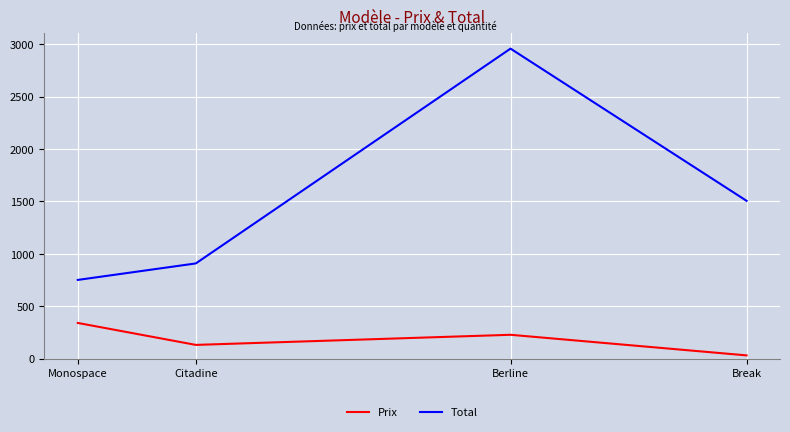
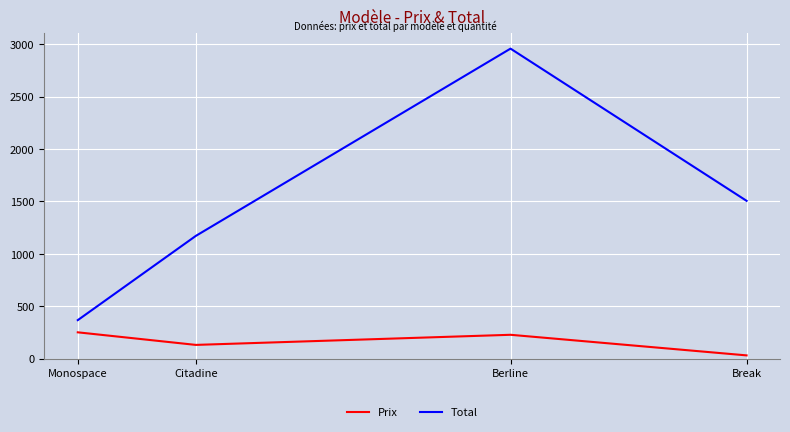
Prix, Monospace: 340 -> 250
Total, Monospace: 750 -> 370
Total, Citadine: 910 -> 1170
